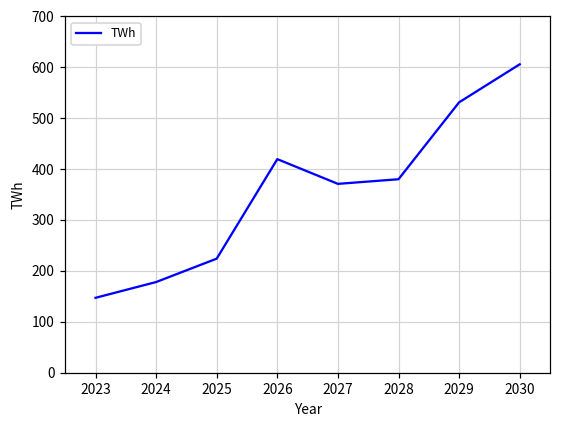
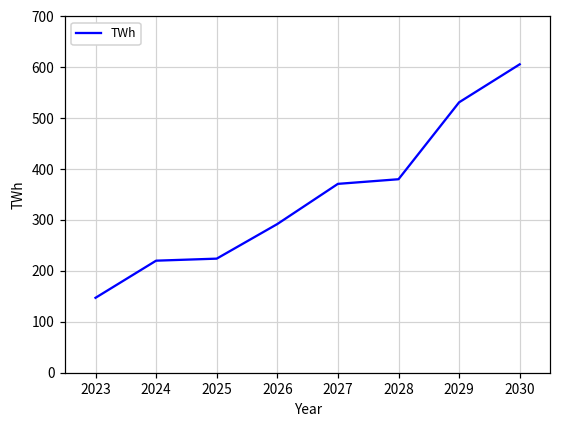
2024: 180 -> 220
2026: 420 -> 290
